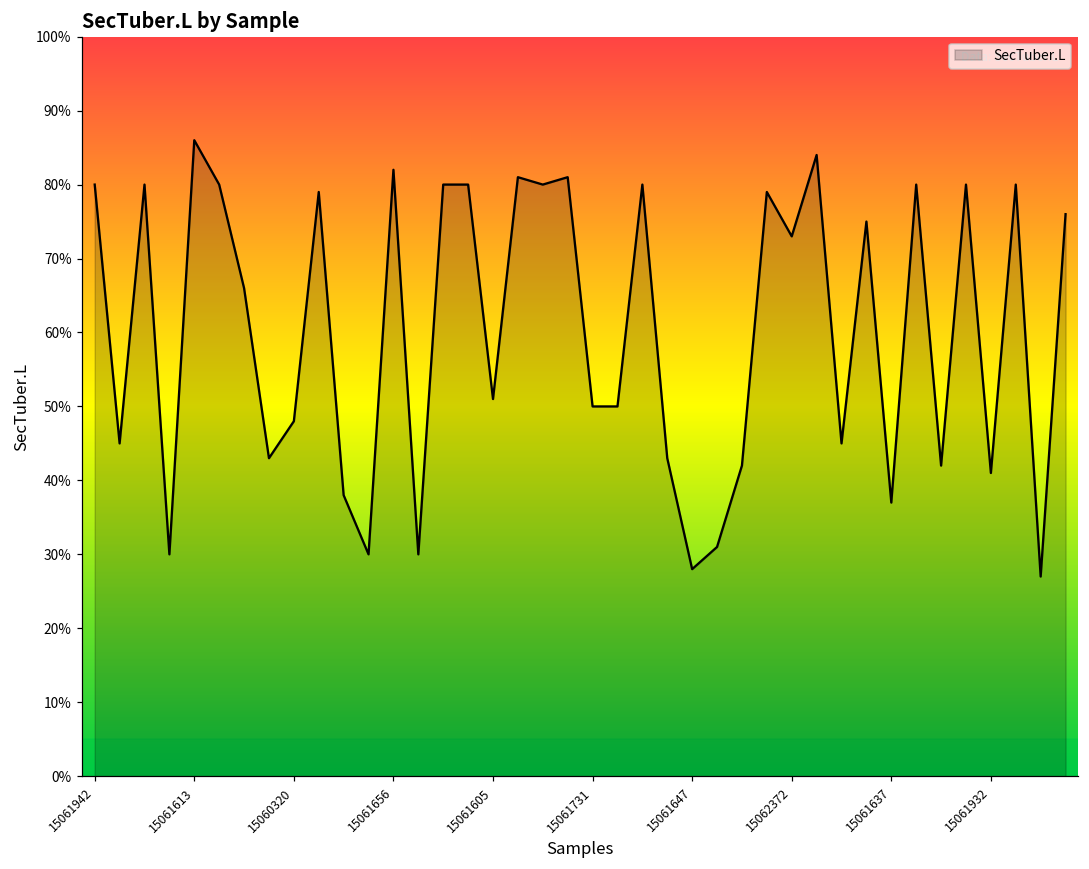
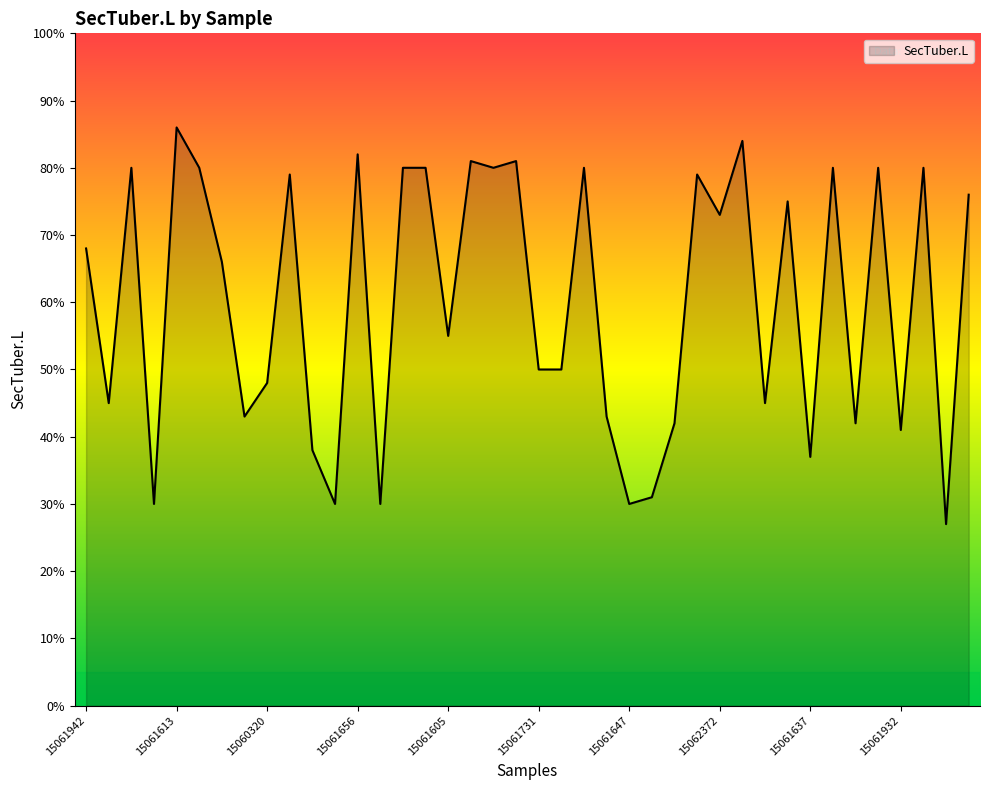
15061942: 80% -> 68%
15061605: 51% -> 55%
15061647: 28% -> 30%
